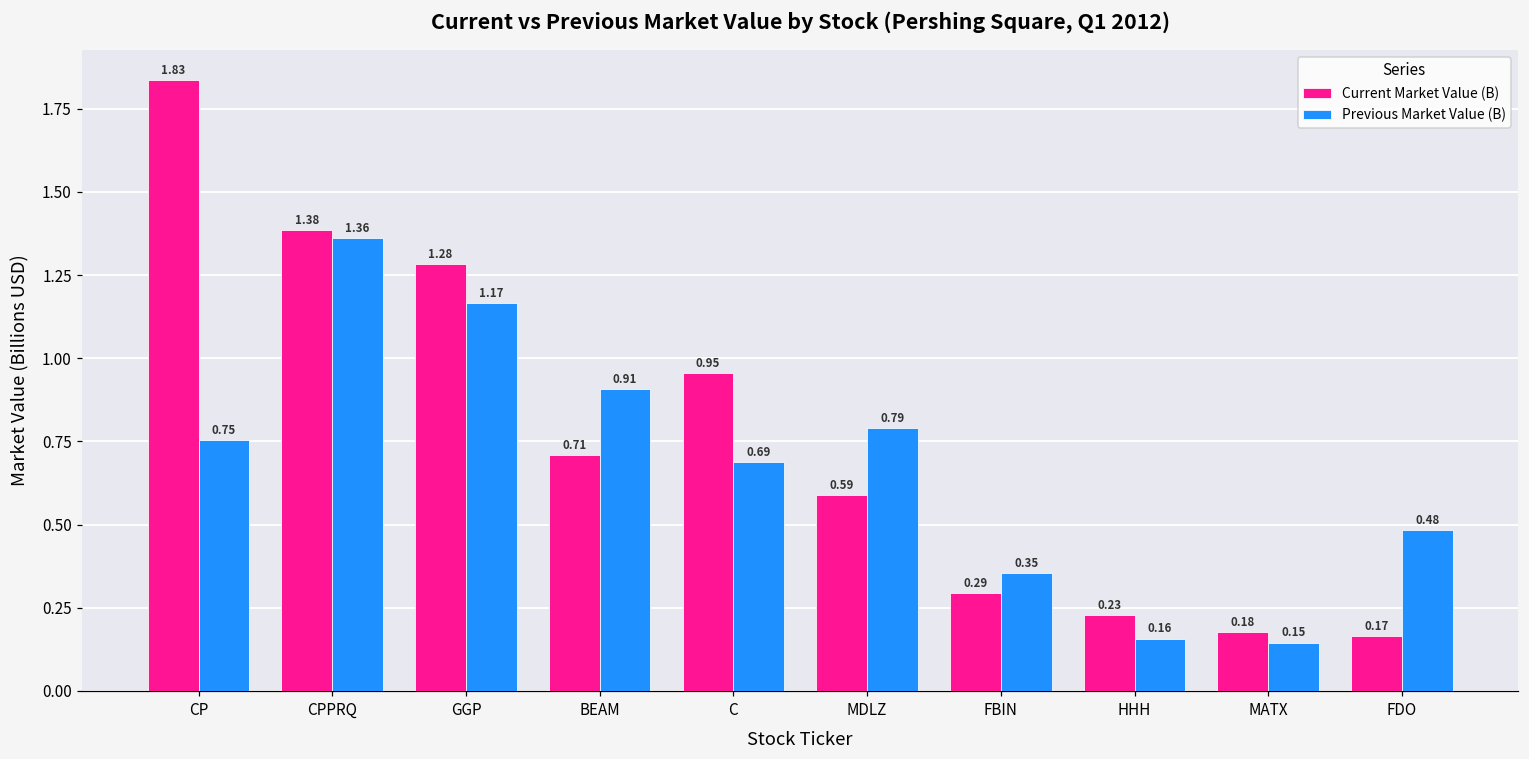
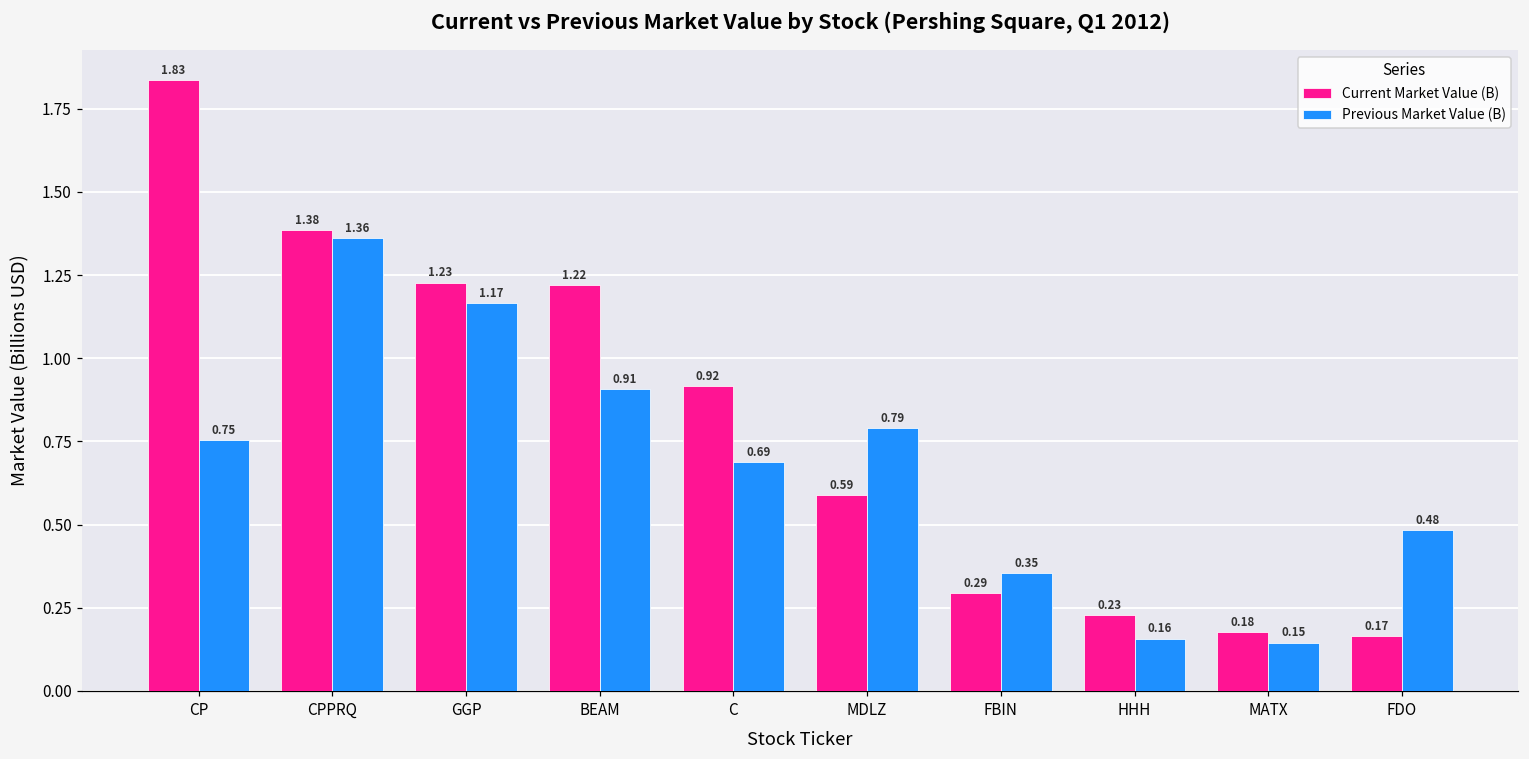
Current Market Value (B), GGP: 1.28 -> 1.23
Current Market Value (B), BEAM: 0.71 -> 1.22
Current Market Value (B), C: 0.95 -> 0.92
